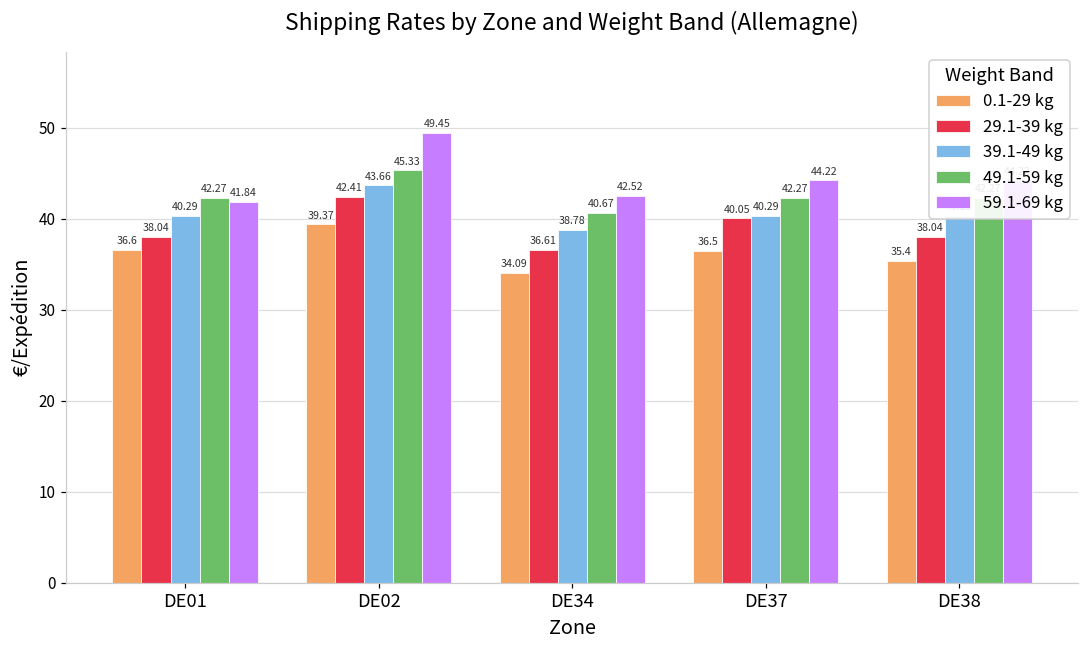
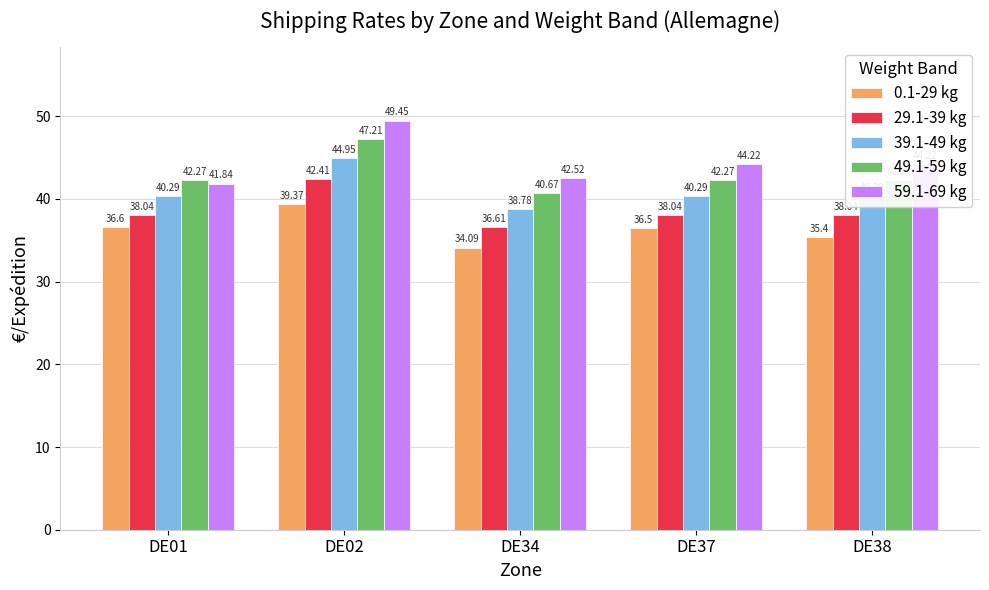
39.1-49 kg, DE02: 43.66 -> 44.95
49.1-59 kg, DE02: 45.33 -> 47.21
29.1-39 kg, DE37: 40.05 -> 38.04
